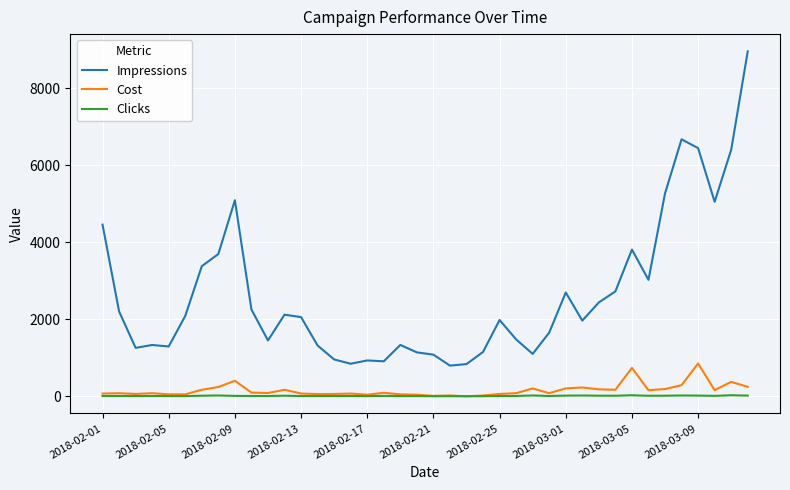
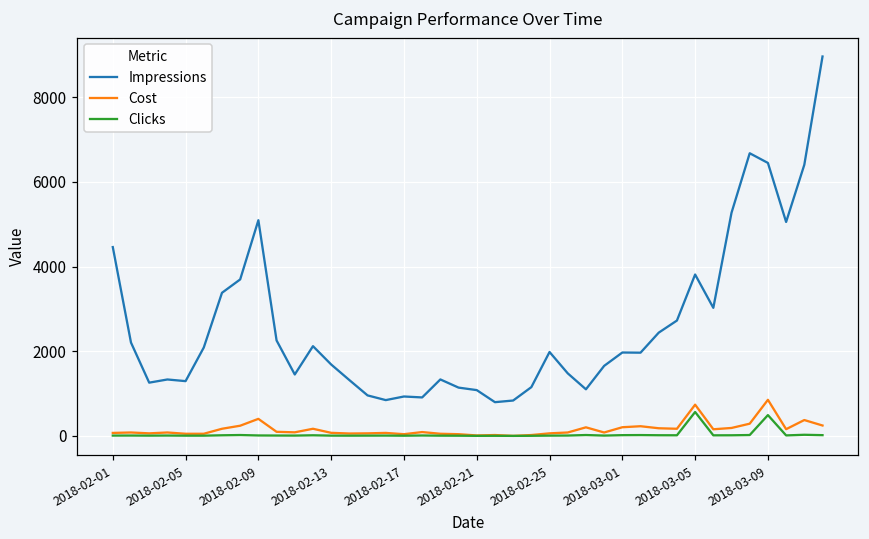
Impressions, 2018-02-13: 2100 -> 1700
Impressions, 2018-03-01: 2700 -> 2000
Clicks, 2018-03-05: 0 -> 600
Clicks, 2018-03-09: 0 -> 500
